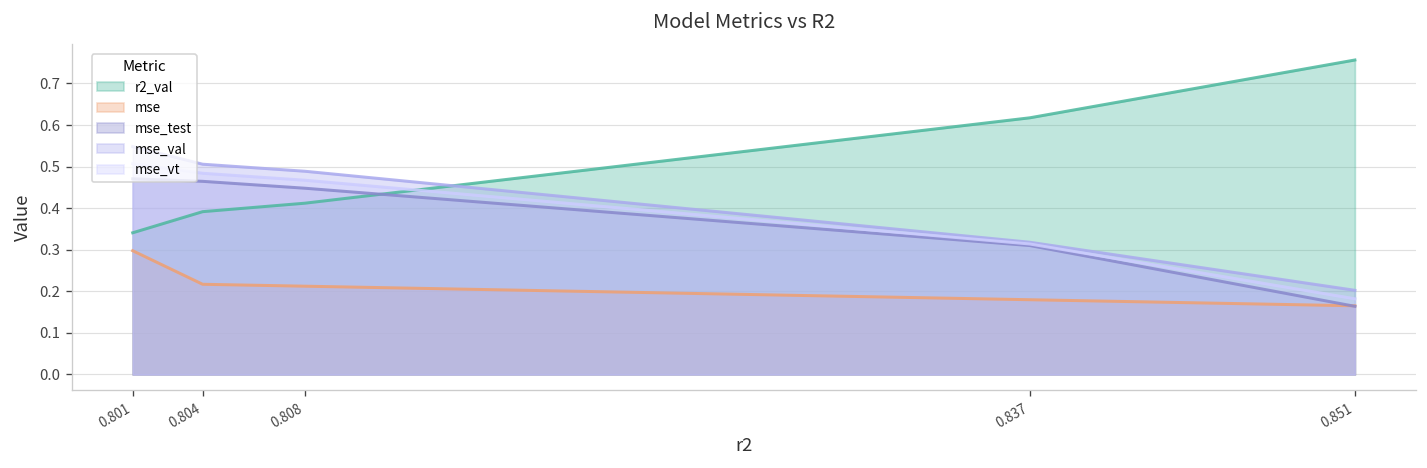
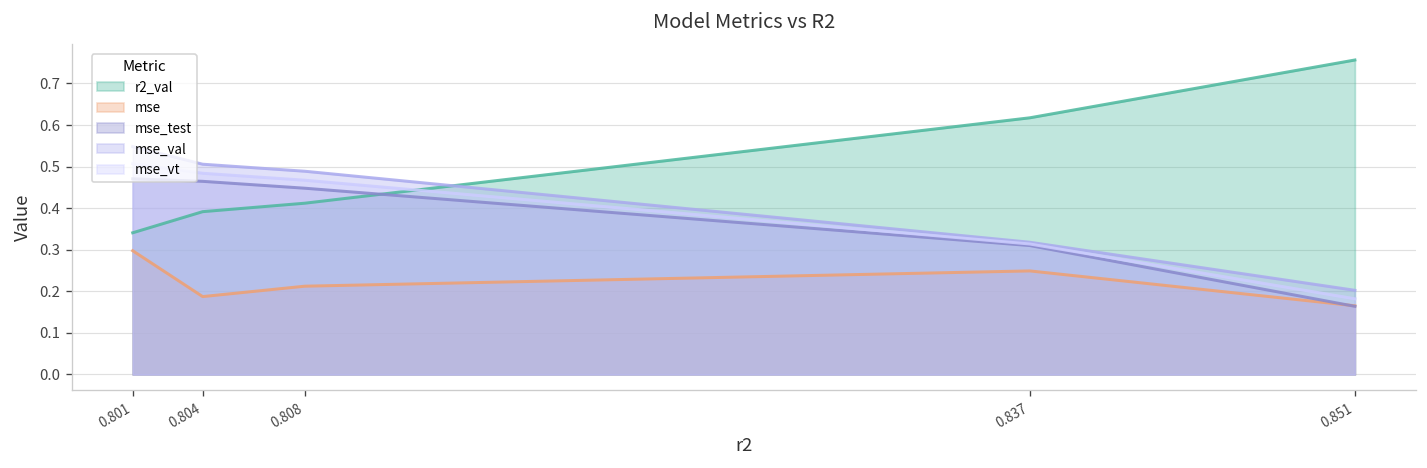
mse, 0.804: 0.22 -> 0.19
mse, 0.837: 0.18 -> 0.25
